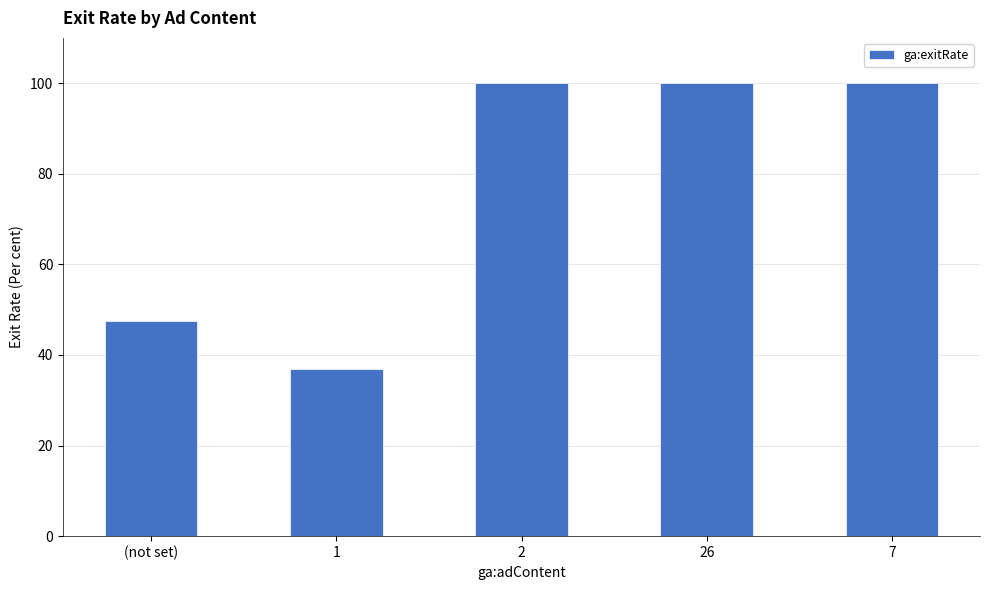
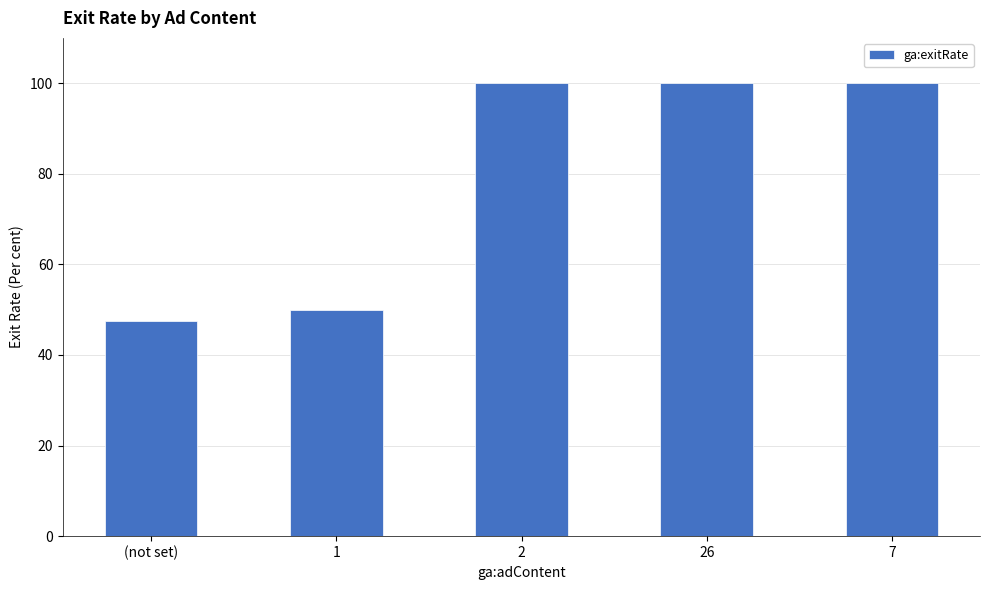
1: 37 -> 50
